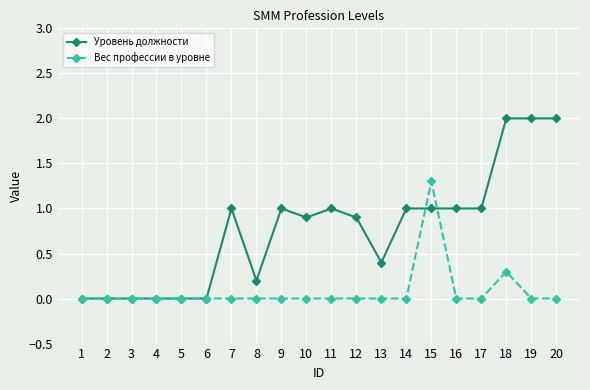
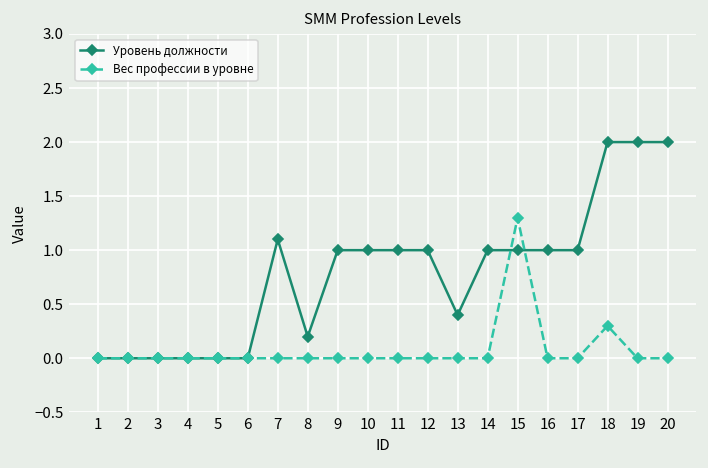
Уровень должности, 7: 1.0 -> 1.1
Уровень должности, 10: 0.9 -> 1.0
Уровень должности, 12: 0.9 -> 1.0
